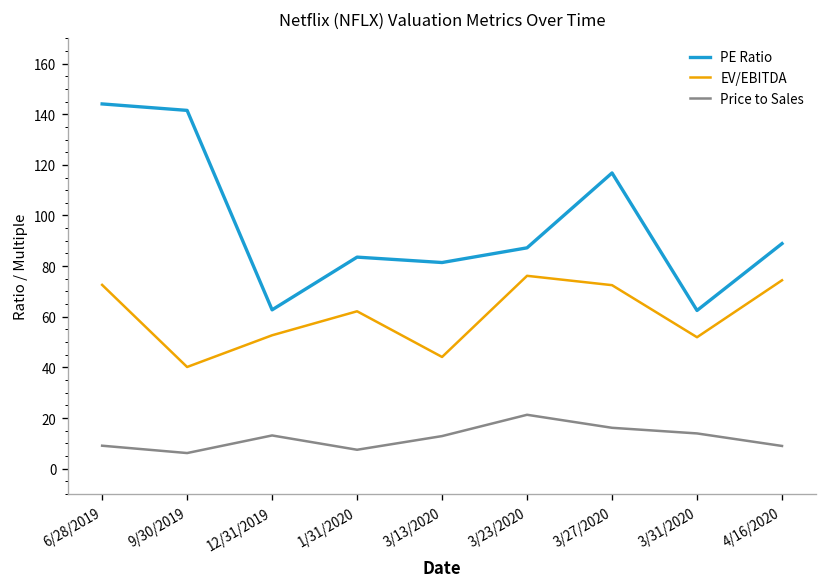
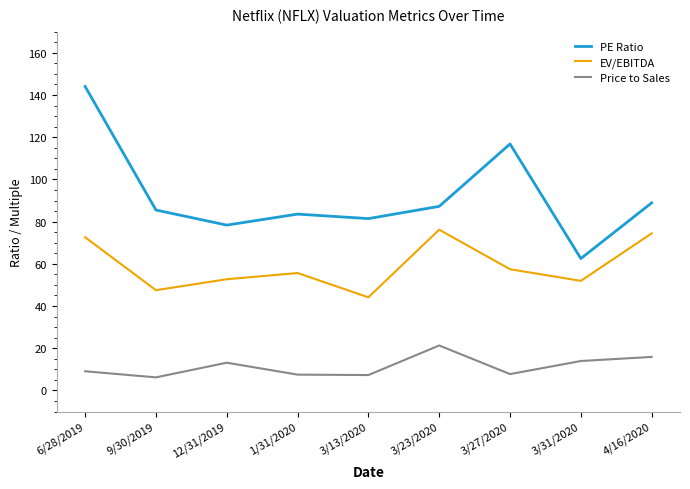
PE Ratio, 9/30/2019: 142 -> 86
EV/EBITDA, 9/30/2019: 40 -> 48
PE Ratio, 12/31/2019: 63 -> 78
EV/EBITDA, 1/31/2020: 62 -> 56
Price to Sales, 3/13/2020: 13 -> 7
EV/EBITDA, 3/27/2020: 72 -> 57
Price to Sales, 3/27/2020: 16 -> 8
Price to Sales, 4/16/2020: 9 -> 16
